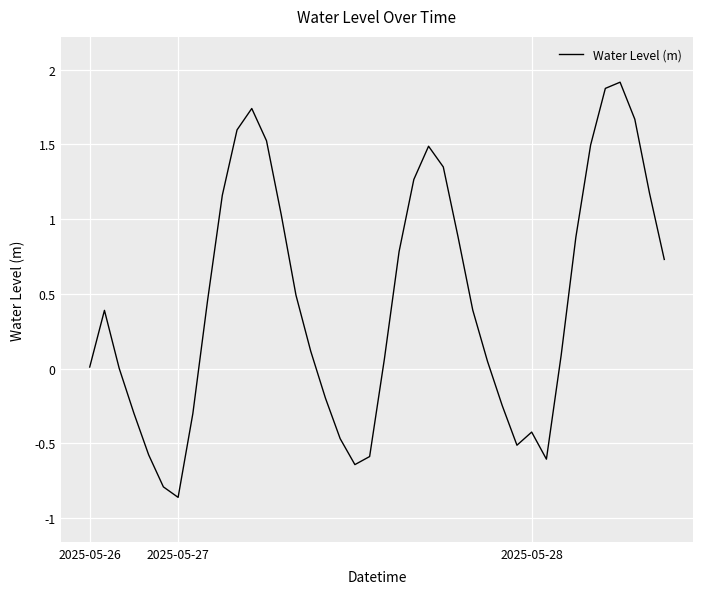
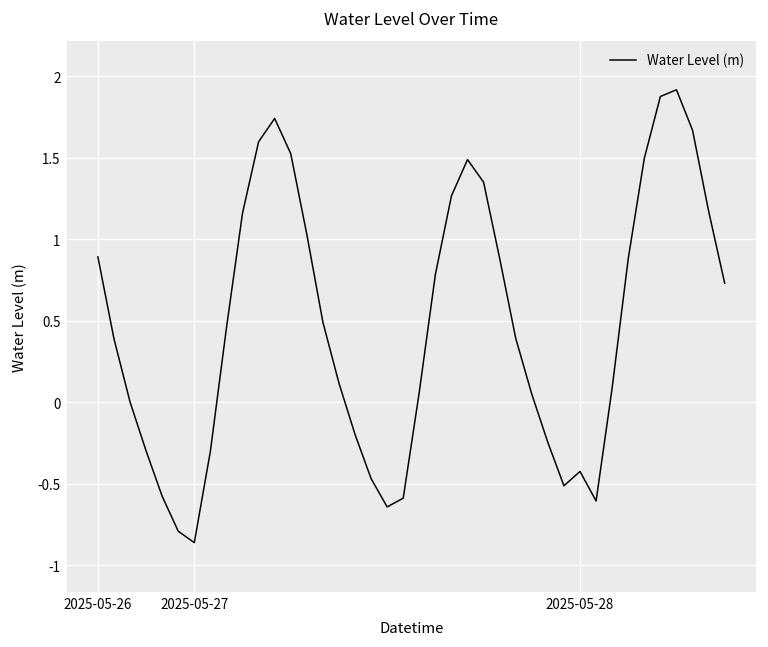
2025-05-26: 0.01 -> 0.89
